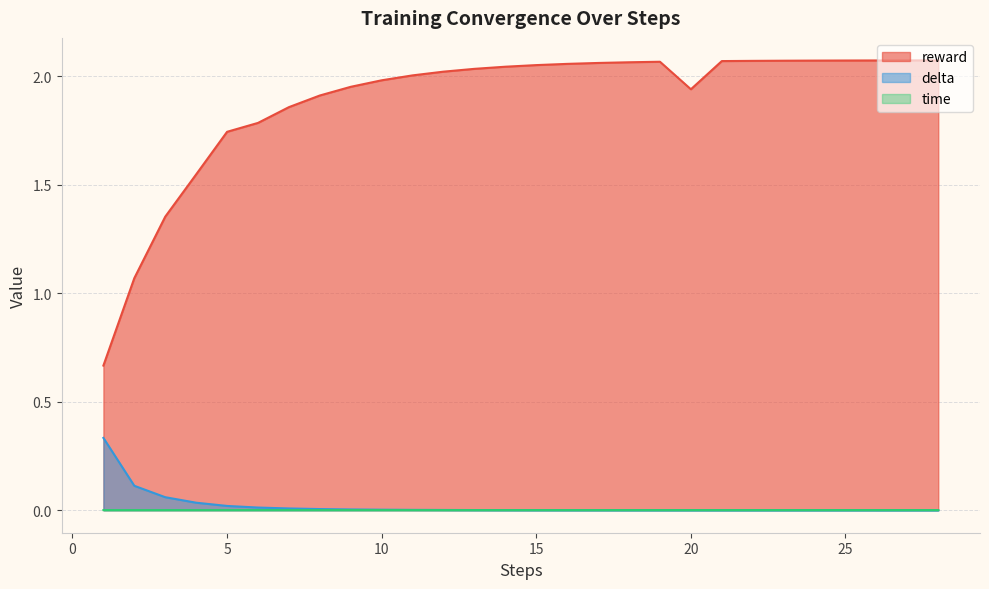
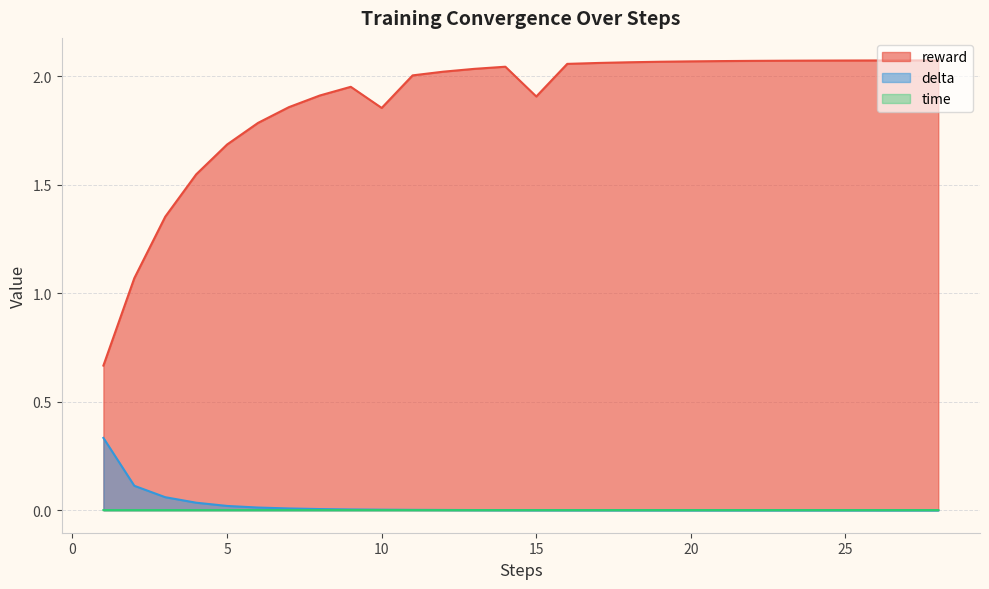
reward, 5: 1.74 -> 1.69
reward, 10: 1.98 -> 1.85
reward, 15: 2.05 -> 1.91
reward, 20: 1.94 -> 2.07
